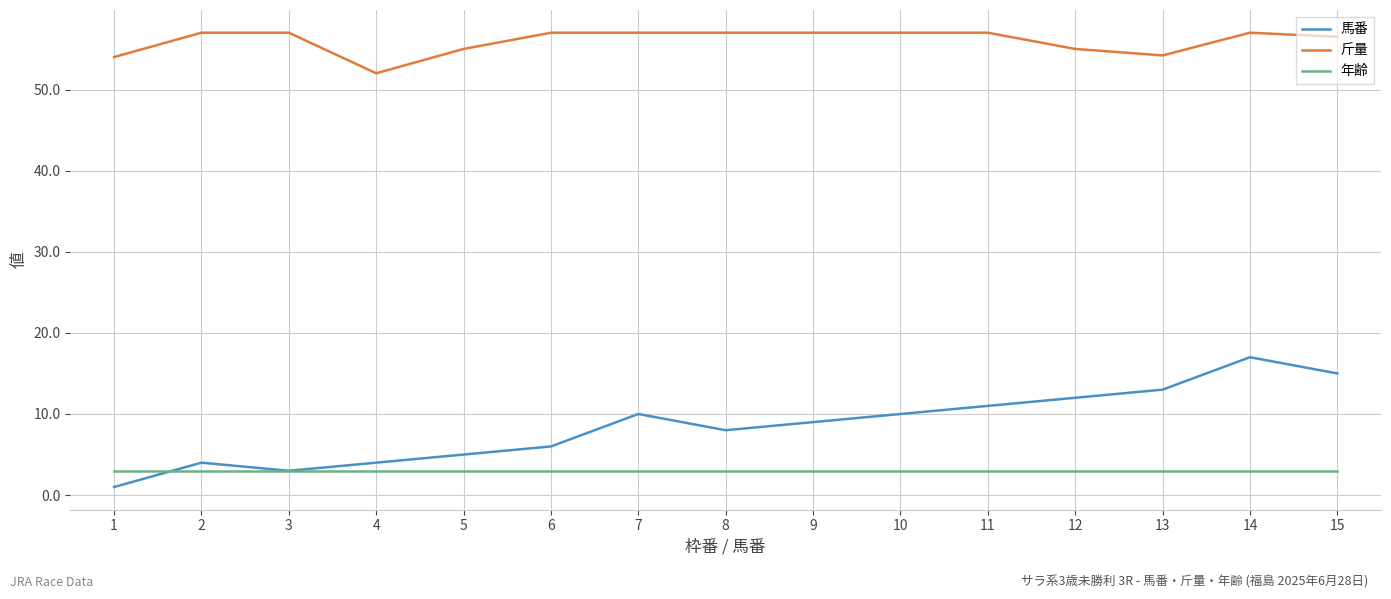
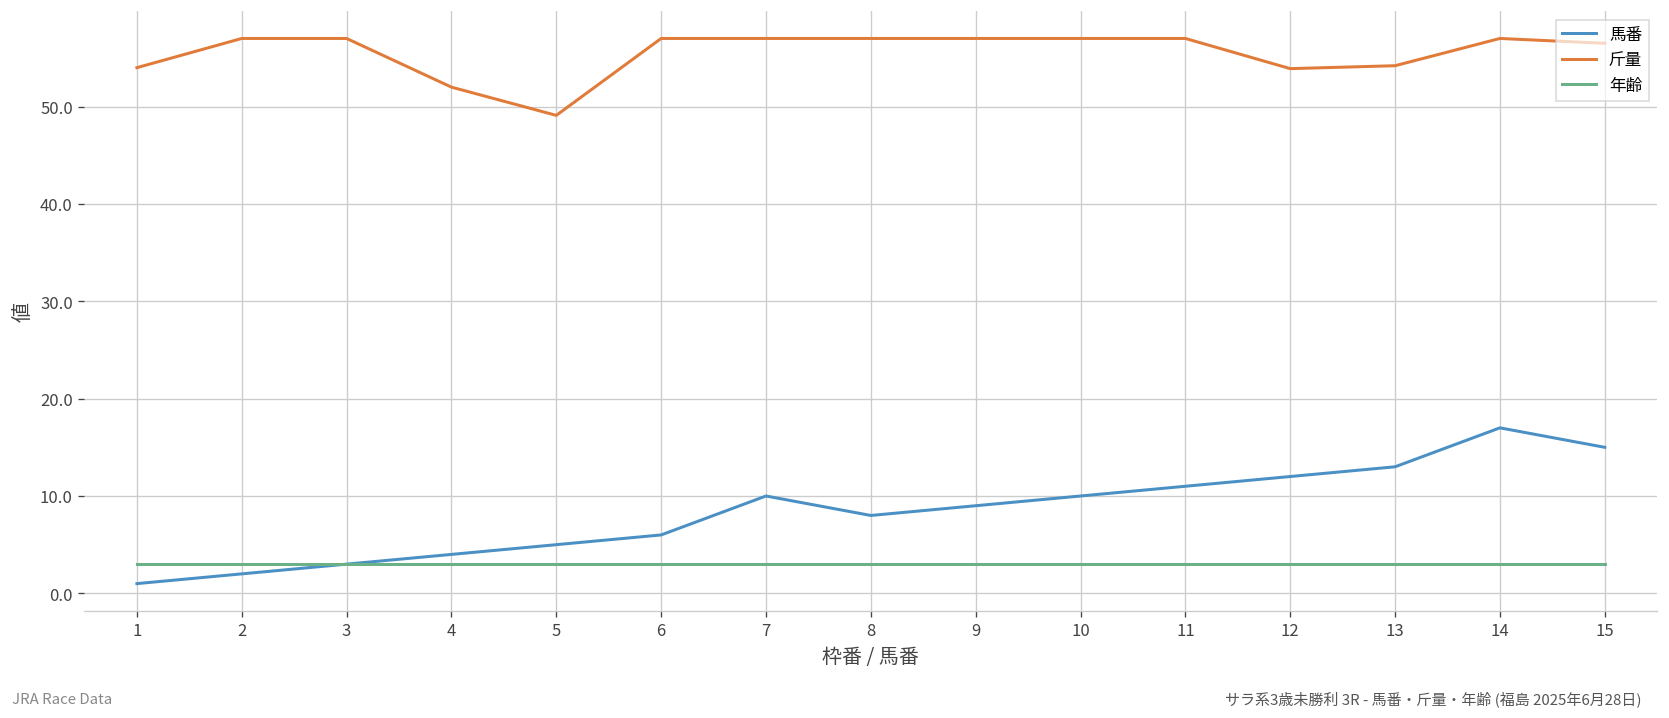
馬番, 2: 4 -> 2
斤量, 5: 55 -> 49
斤量, 12: 55 -> 54
